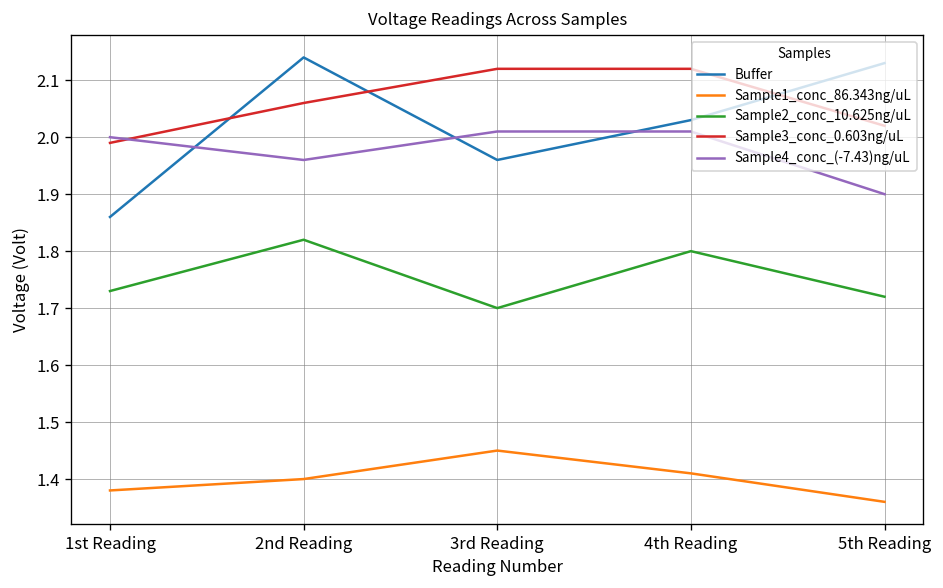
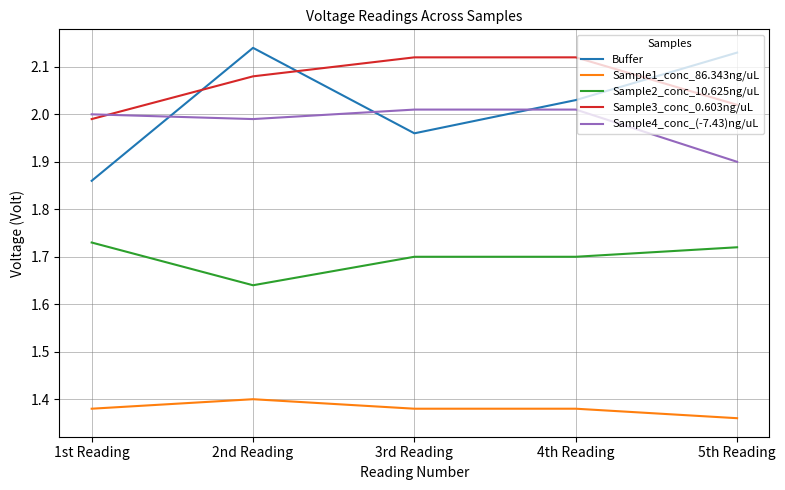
Sample2_conc_10.625ng/uL, 2nd Reading: 1.82 -> 1.64
Sample3_conc_0.603ng/uL, 2nd Reading: 2.06 -> 2.08
Sample4_conc_(-7.43)ng/uL, 2nd Reading: 1.96 -> 1.99
Sample1_conc_86.343ng/uL, 3rd Reading: 1.45 -> 1.38
Sample1_conc_86.343ng/uL, 4th Reading: 1.41 -> 1.38
Sample2_conc_10.625ng/uL, 4th Reading: 1.8 -> 1.7
